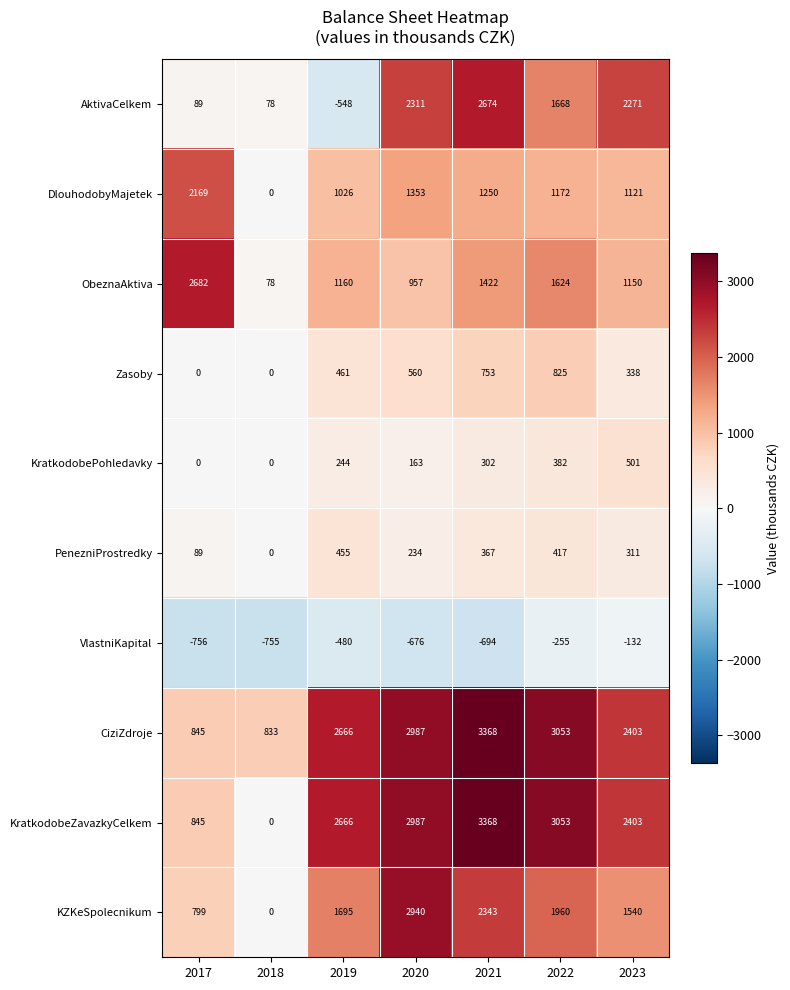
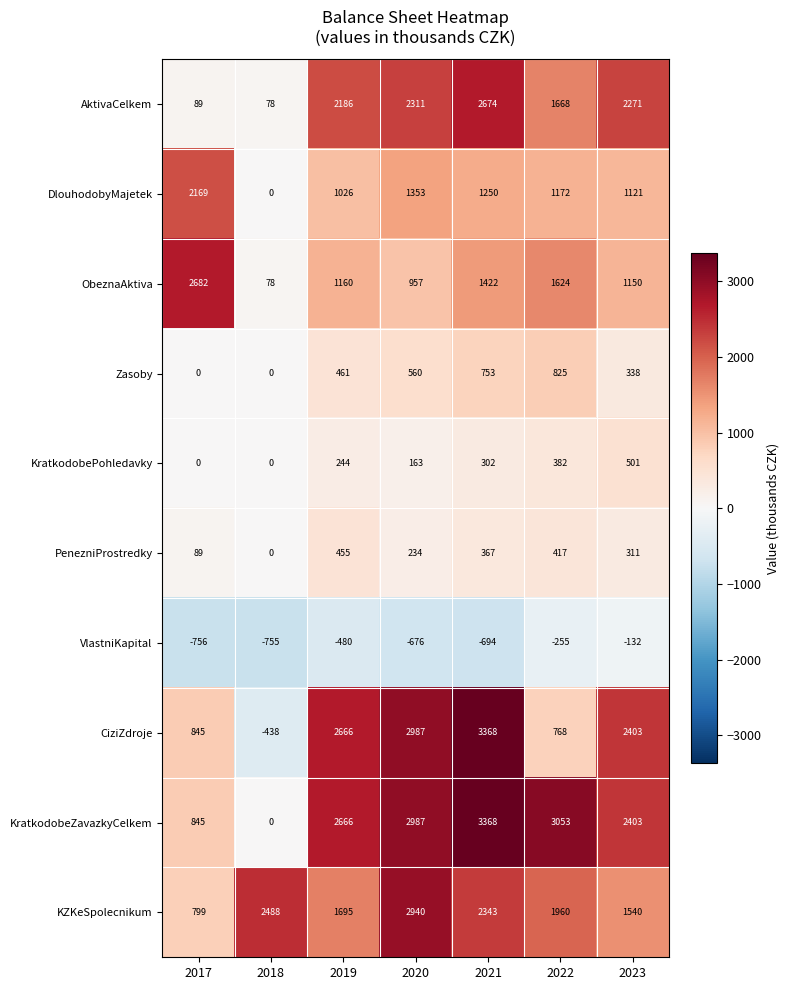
AktivaCelkem, 2019: -548 -> 2186
CiziZdroje, 2018: 833 -> -438
CiziZdroje, 2022: 3053 -> 768
KZKeSpolecnikum, 2018: 0 -> 2488
